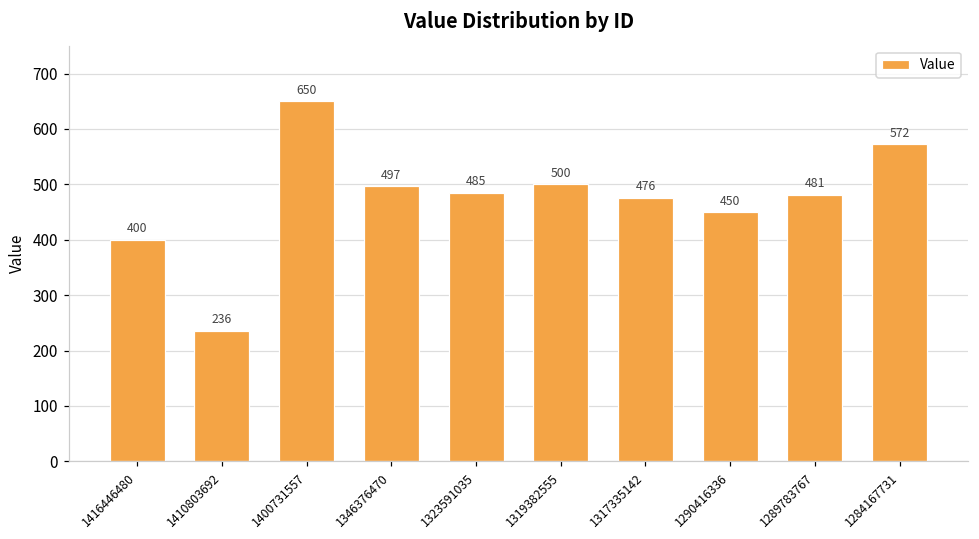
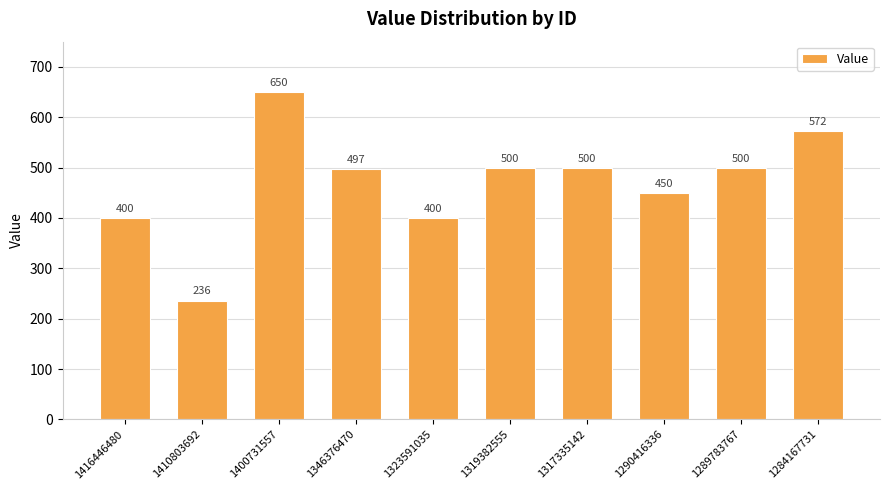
1323591035: 485 -> 400
1317335142: 476 -> 500
1289783767: 481 -> 500
